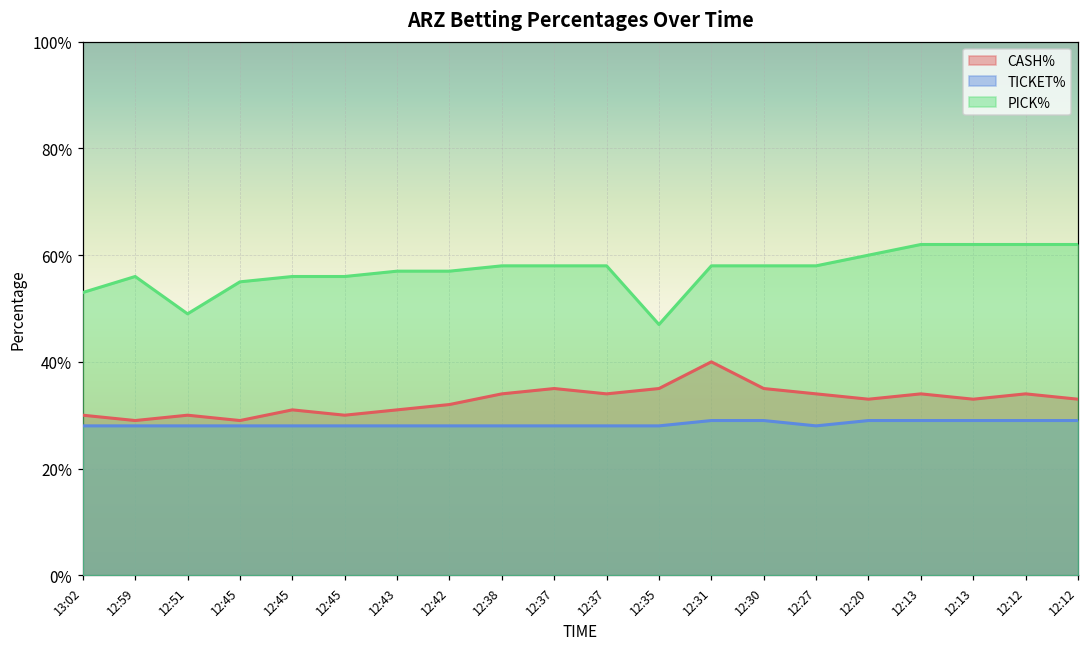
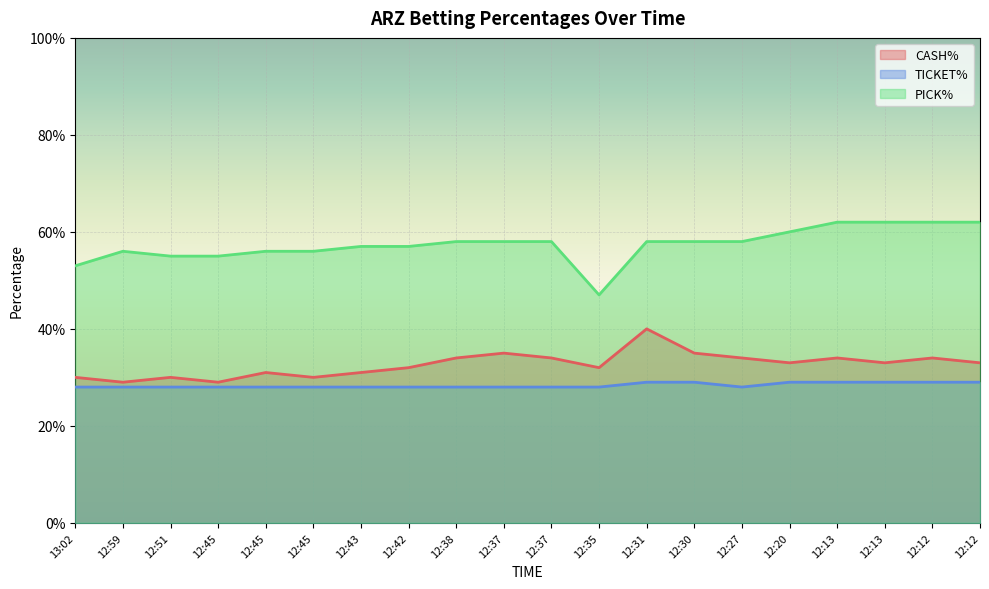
PICK%, 12:51: 49% -> 55%
CASH%, 12:35: 35% -> 32%
